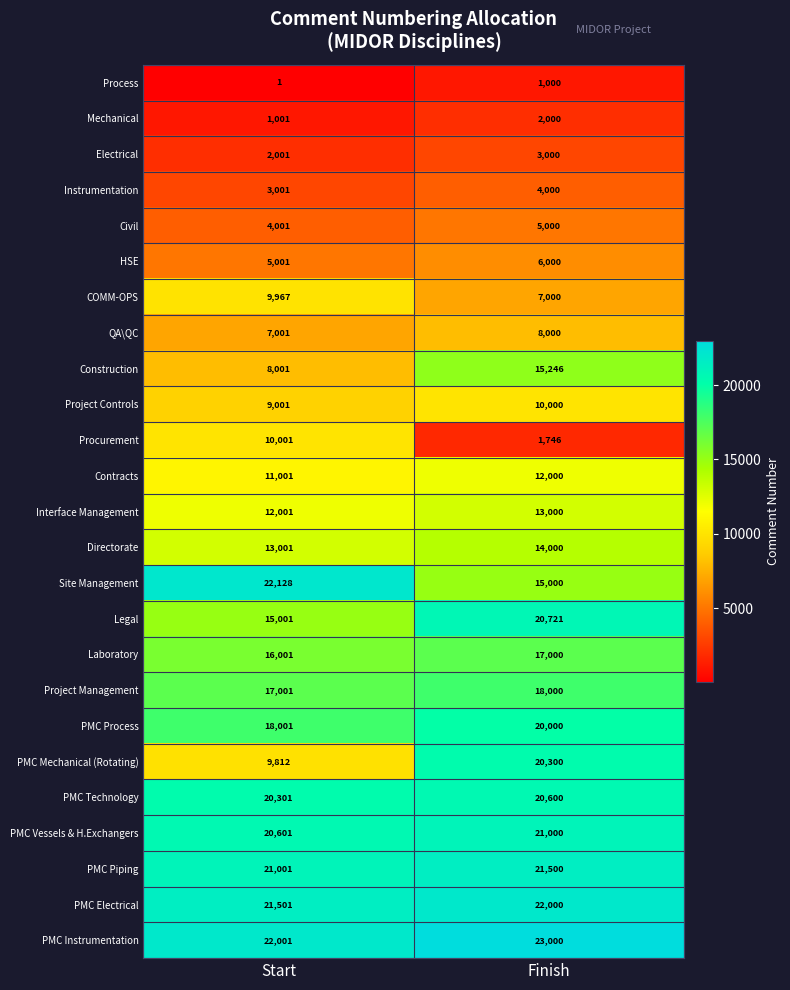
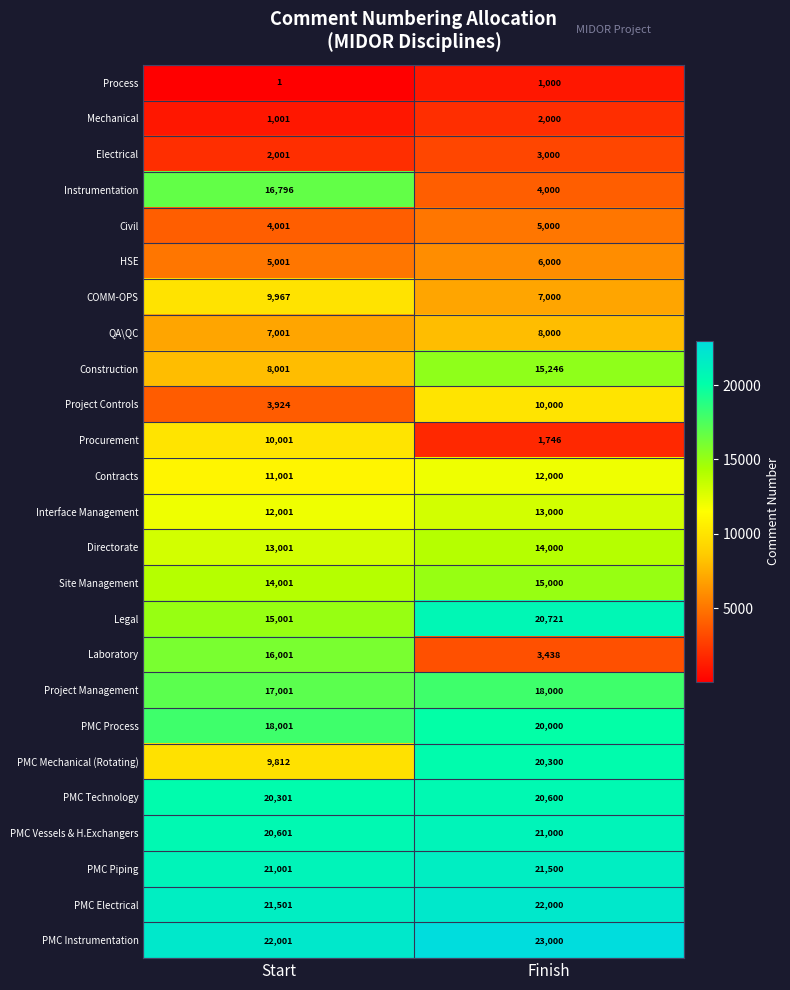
Instrumentation, Start: 3,001 -> 16,796
Project Controls, Start: 9,001 -> 3,924
Site Management, Start: 22,128 -> 14,001
Laboratory, Finish: 17,000 -> 3,438
